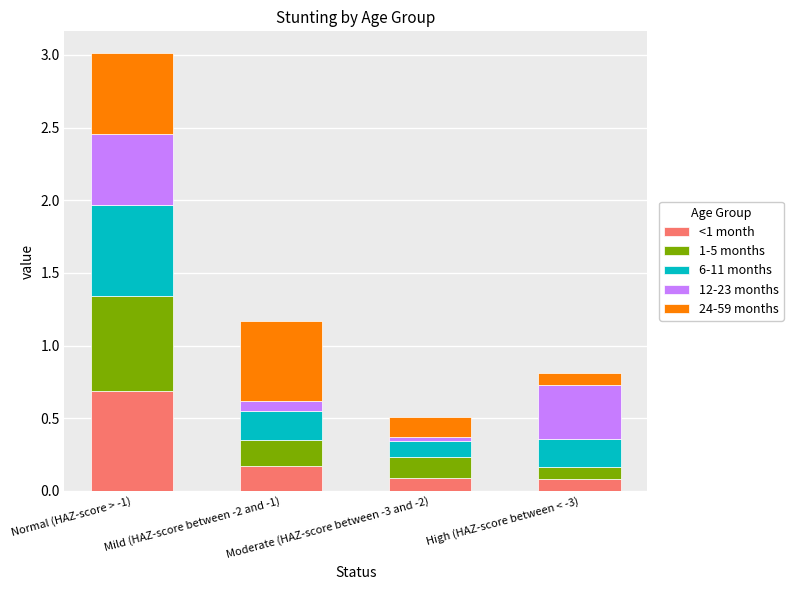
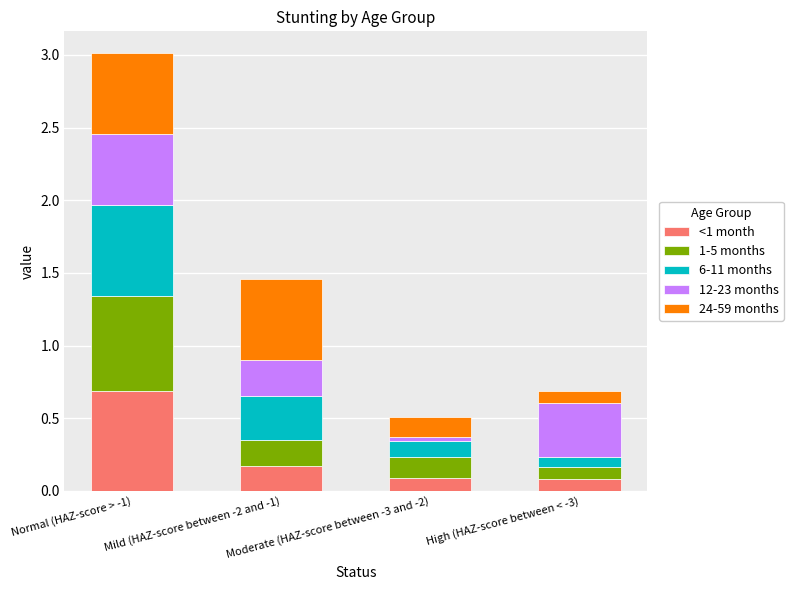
6-11 months, Mild (HAZ-score between -2 and -1): 0.21 -> 0.31
12-23 months, Mild (HAZ-score between -2 and -1): 0.06 -> 0.25
6-11 months, High (HAZ-score between < -3): 0.19 -> 0.06
